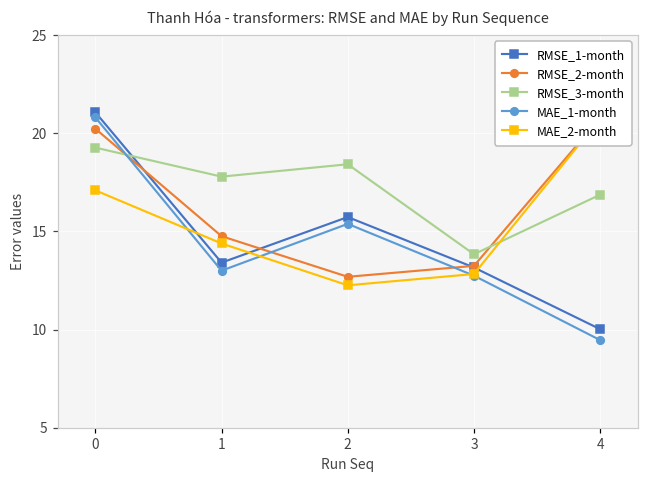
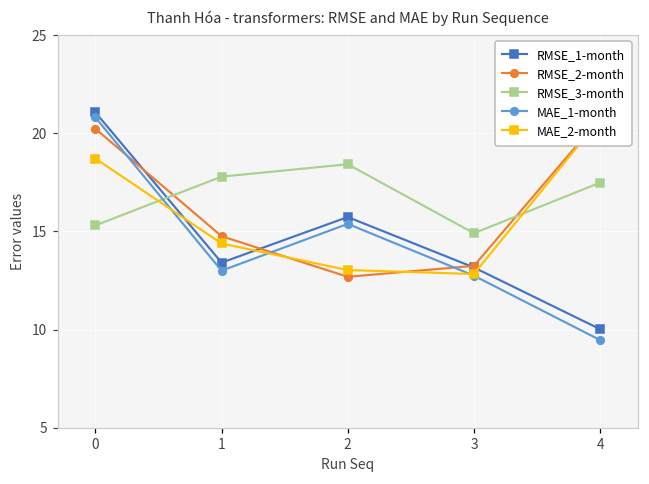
RMSE_3-month, 0: 19.3 -> 15.3
MAE_2-month, 0: 17.1 -> 18.7
MAE_2-month, 2: 12.3 -> 13.0
RMSE_3-month, 3: 13.8 -> 14.9
RMSE_3-month, 4: 16.9 -> 17.5
